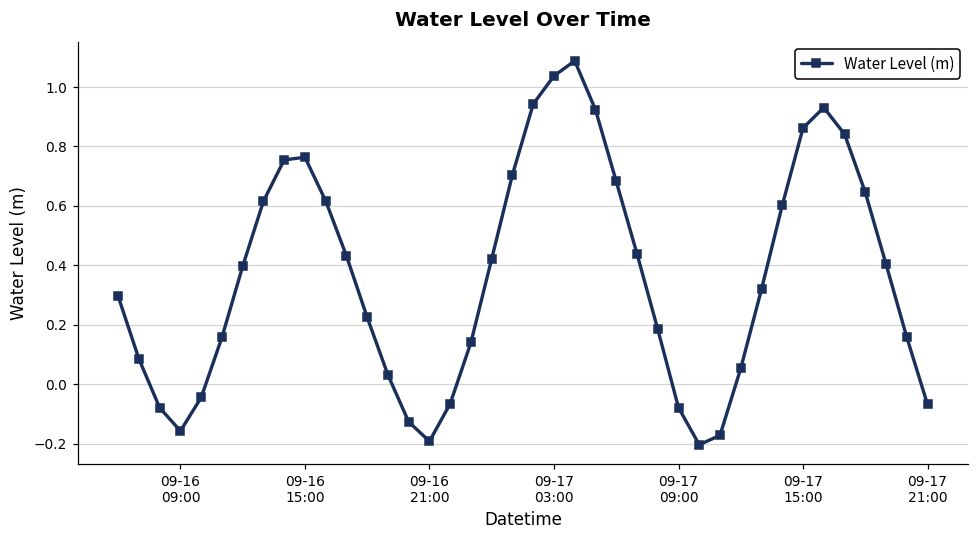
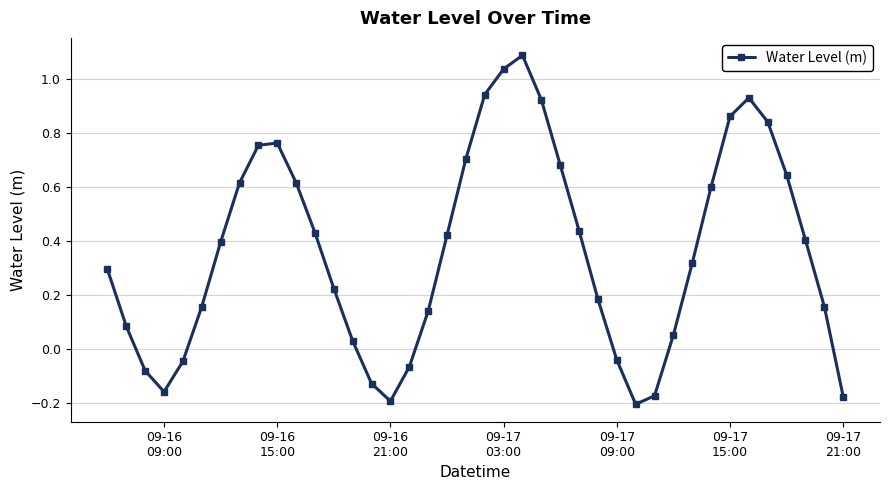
09-17 09:00: -0.08 -> -0.04
09-17 21:00: -0.07 -> -0.18
